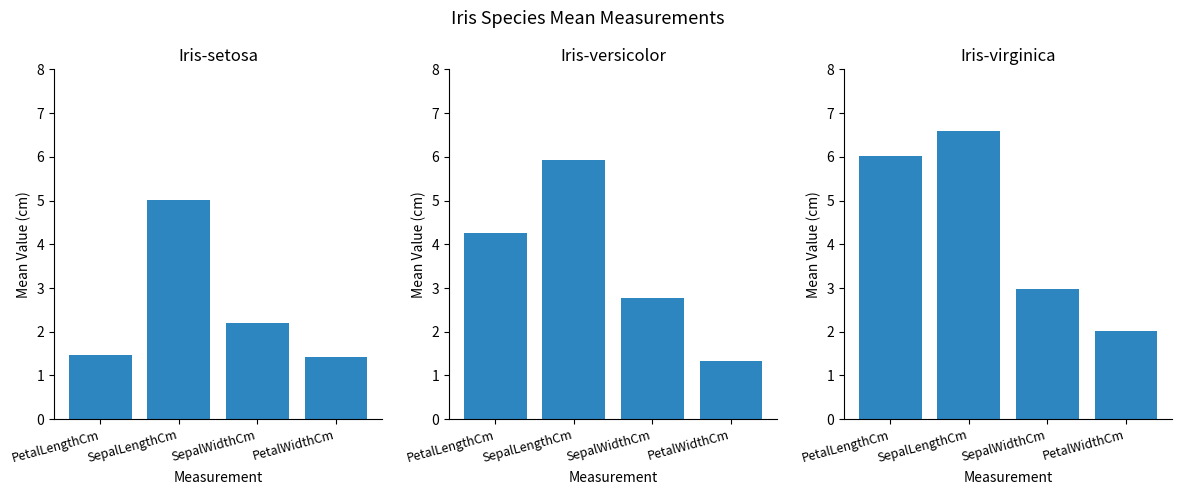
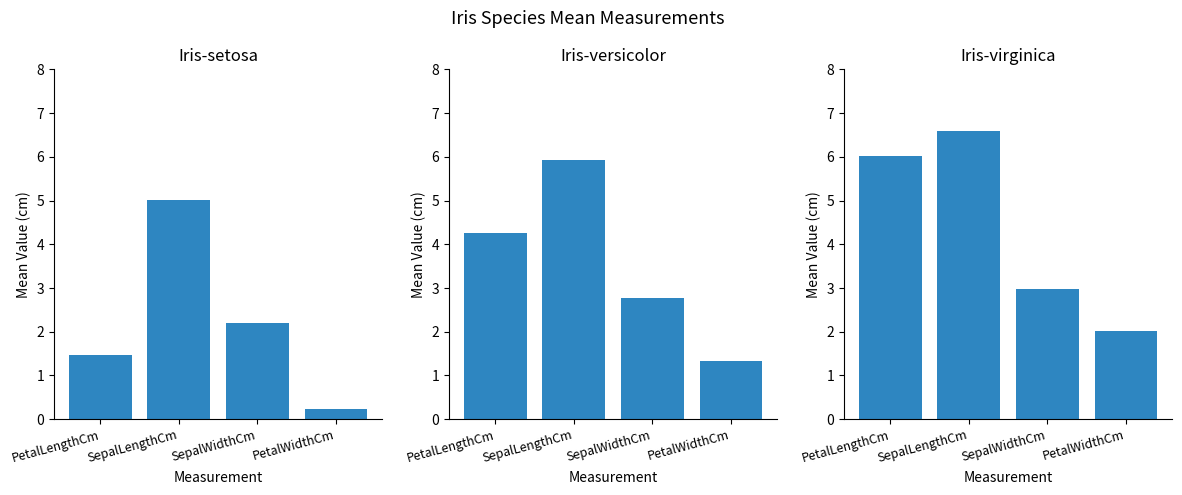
Iris-setosa, PetalWidthCm: 1.4 -> 0.2
